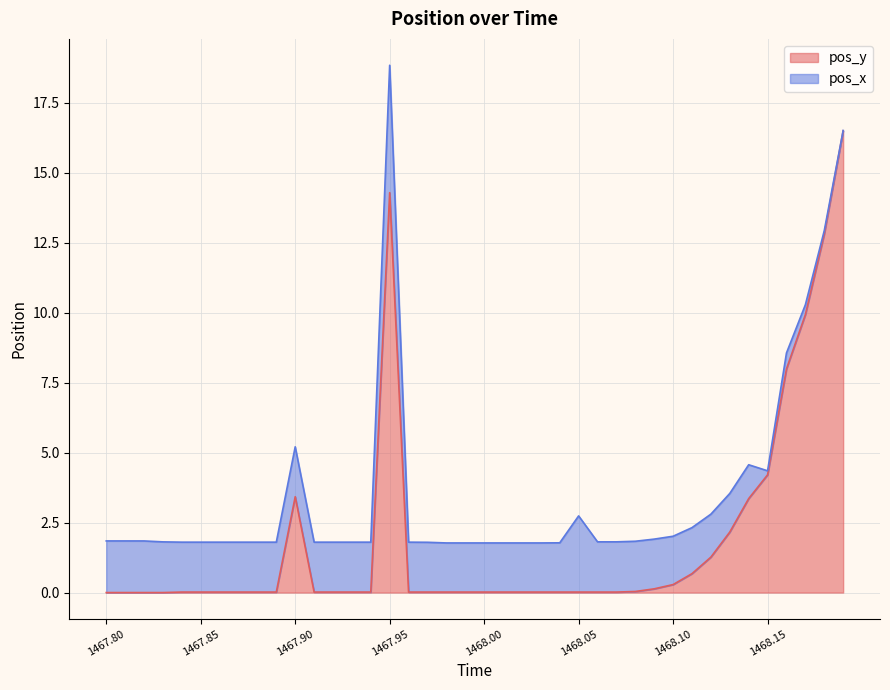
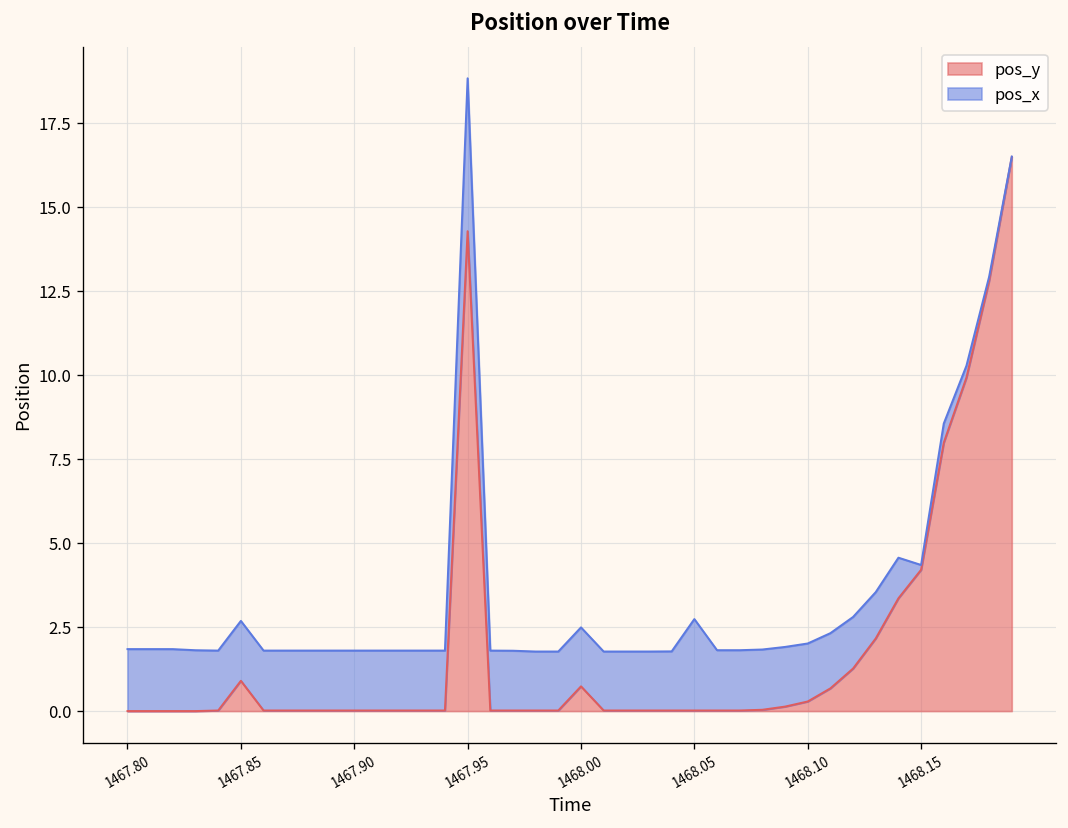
pos_y, 1467.85: 0.0 -> 0.9
pos_y, 1467.90: 3.4 -> 0.0
pos_y, 1468.00: 0.0 -> 0.7
